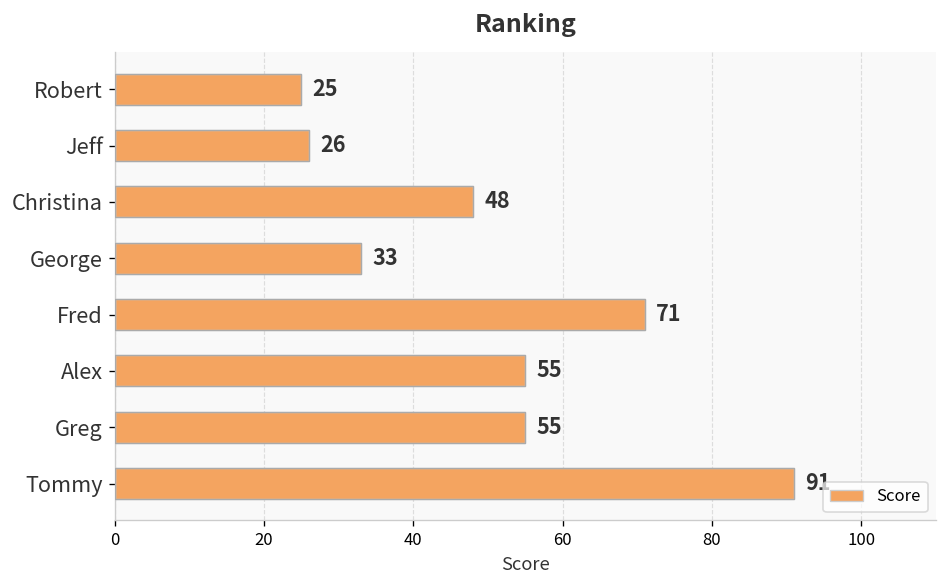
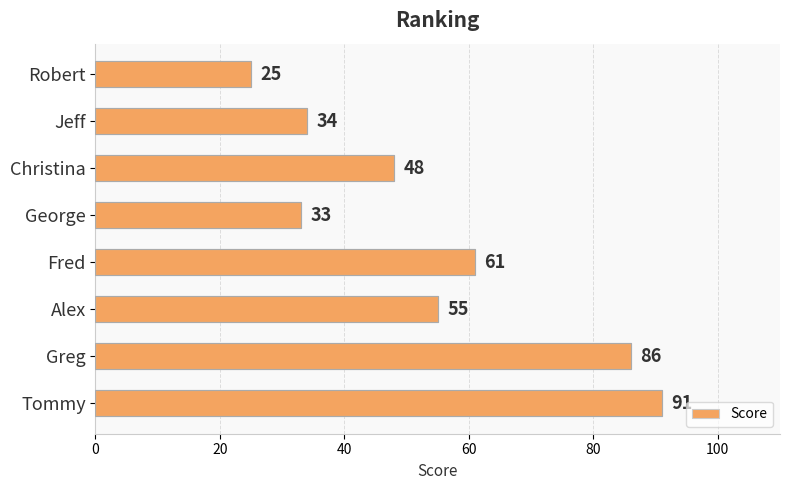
Jeff: 26 -> 34
Fred: 71 -> 61
Greg: 55 -> 86
